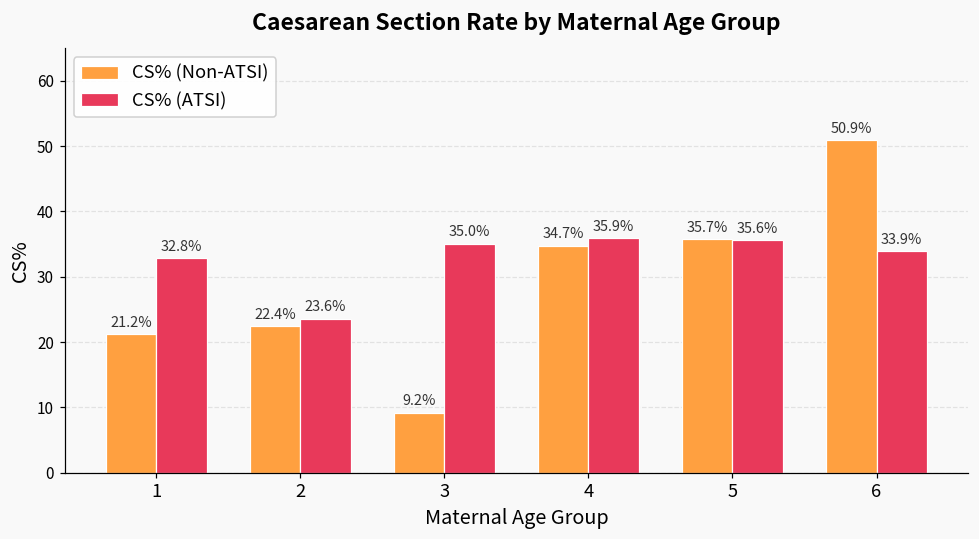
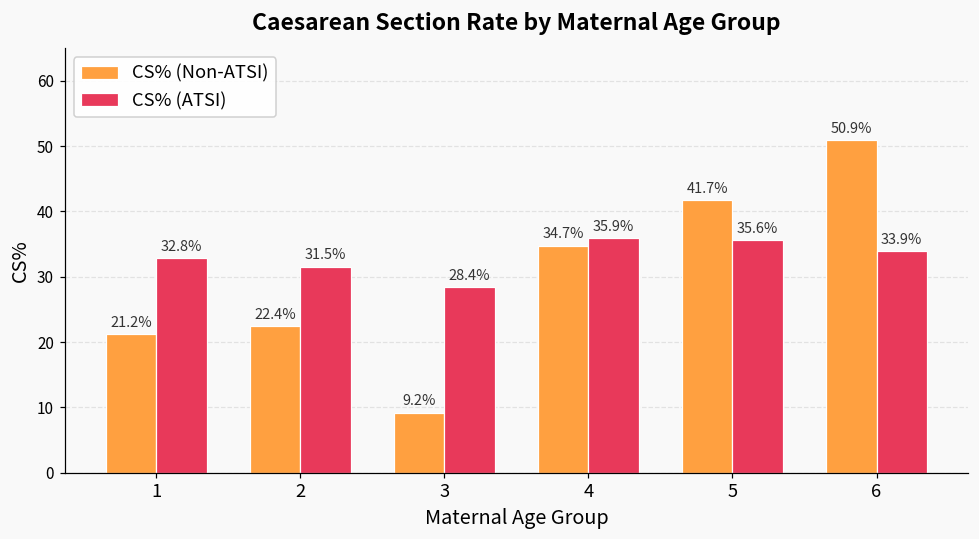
CS% (ATSI), 2: 23.6% -> 31.5%
CS% (ATSI), 3: 35.0% -> 28.4%
CS% (Non-ATSI), 5: 35.7% -> 41.7%
